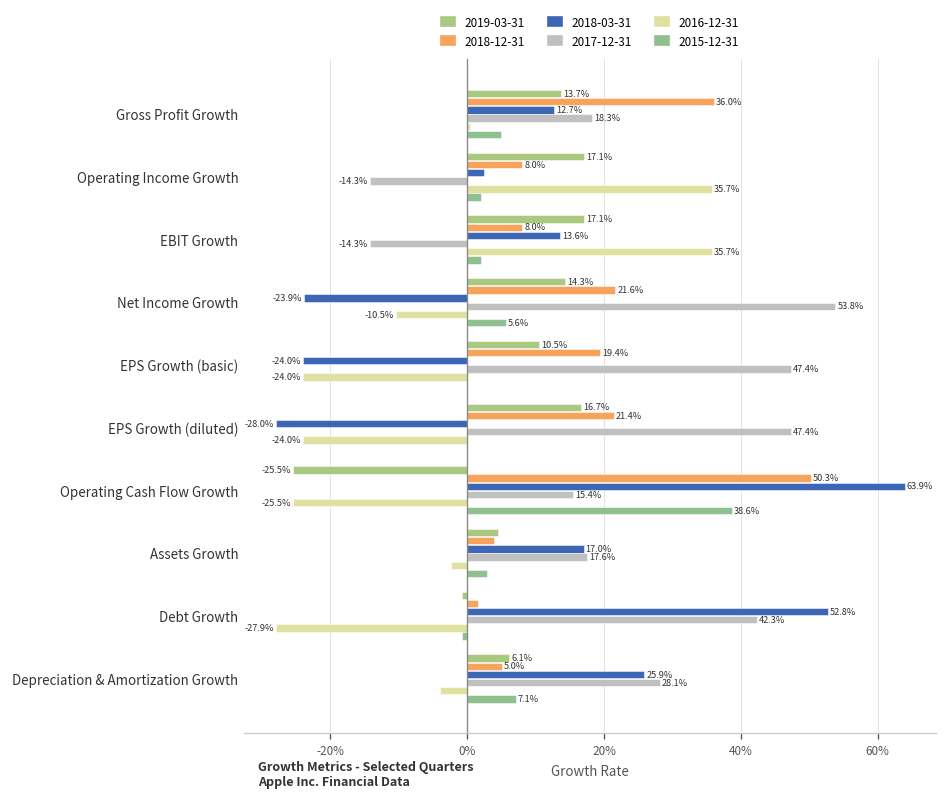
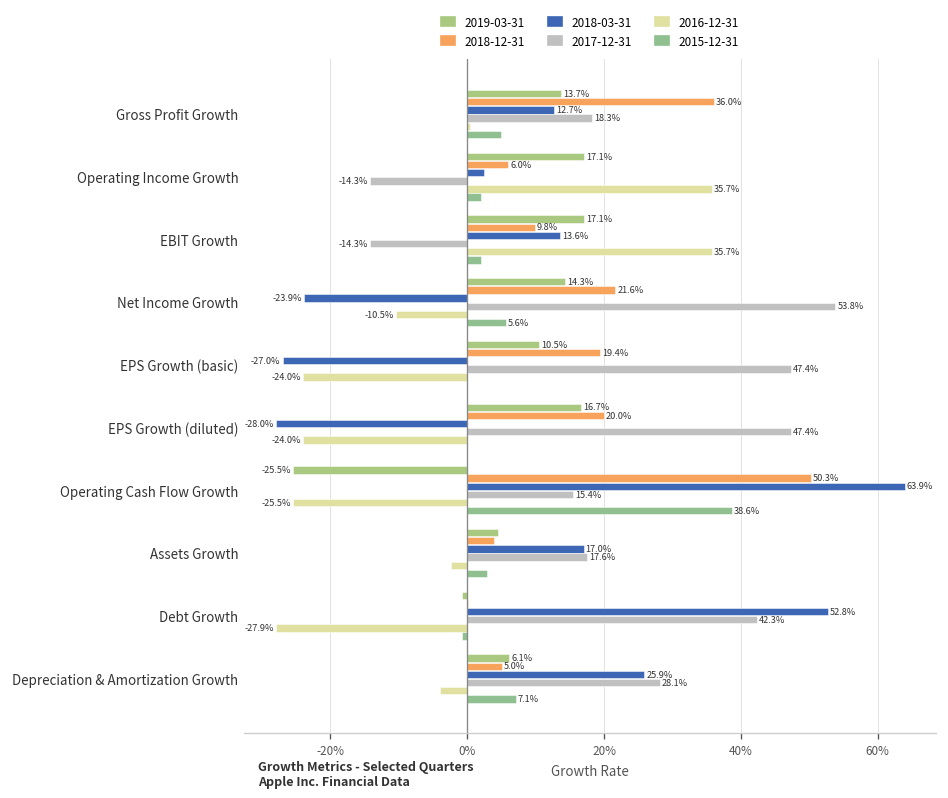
2018-12-31, Operating Income Growth: 8.0% -> 6.0%
2018-12-31, EBIT Growth: 8.0% -> 9.8%
2018-03-31, EPS Growth (basic): -24.0% -> -27.0%
2018-12-31, EPS Growth (diluted): 21.4% -> 20.0%
2018-12-31, Debt Growth: 2% -> 0%
